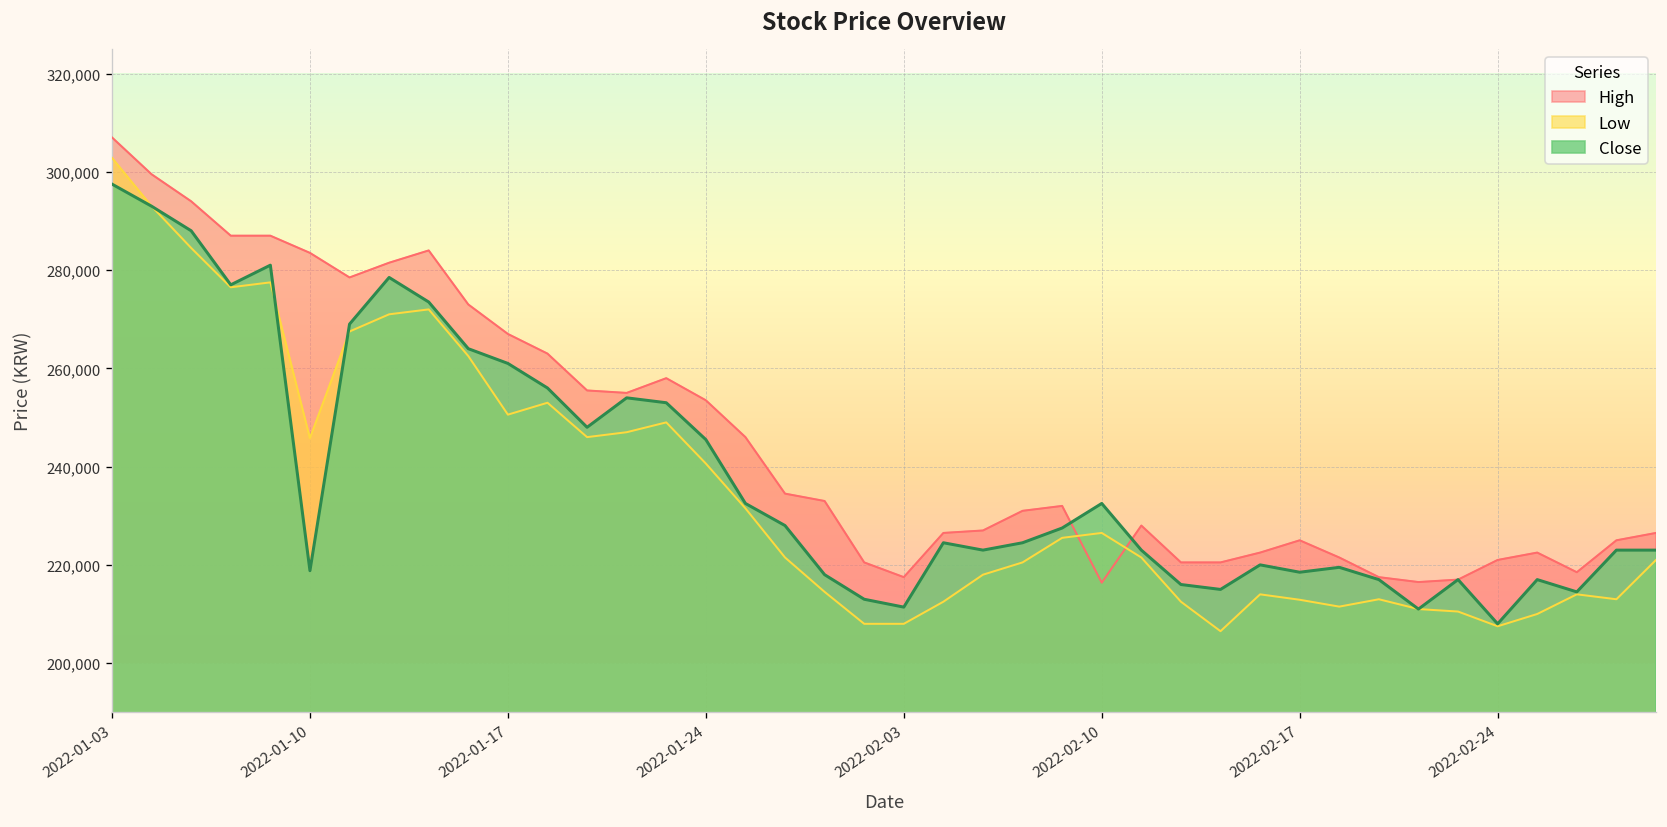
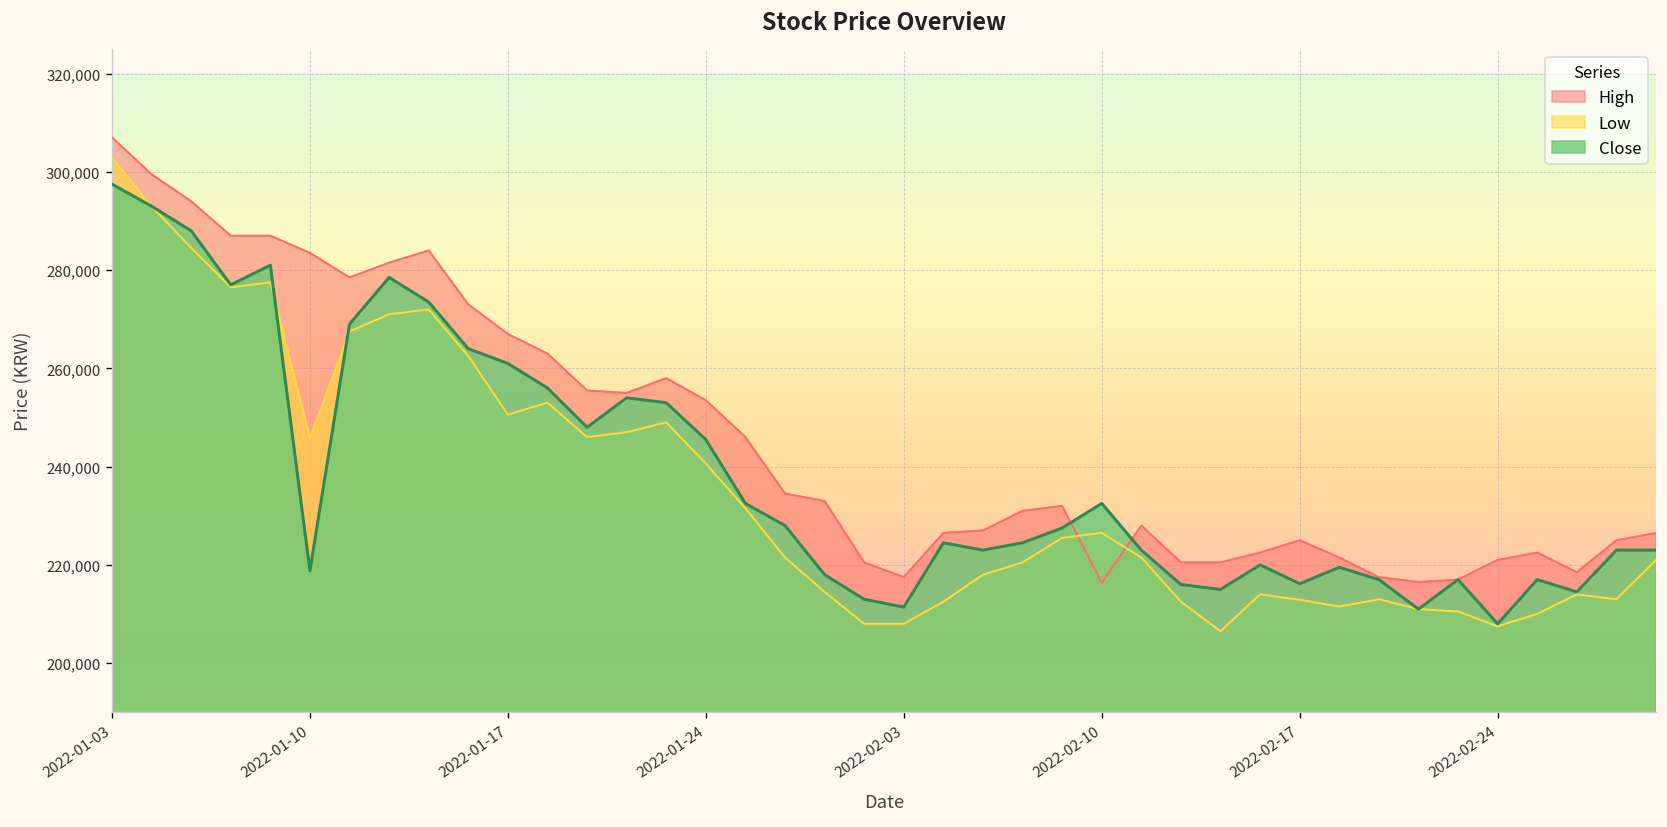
Close, 2022-02-17: 219,000 -> 216,000
